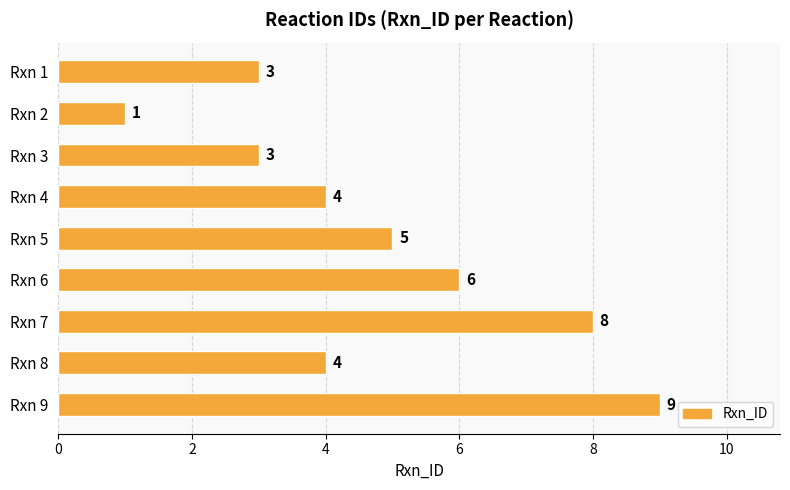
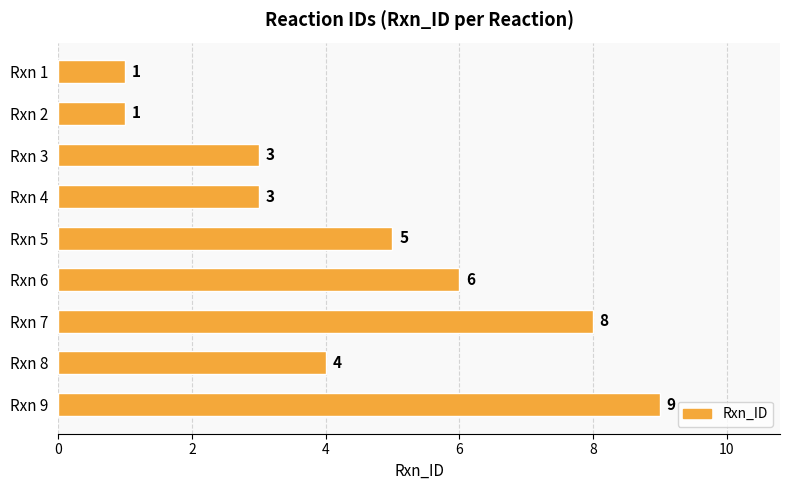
Rxn 1: 3 -> 1
Rxn 4: 4 -> 3
